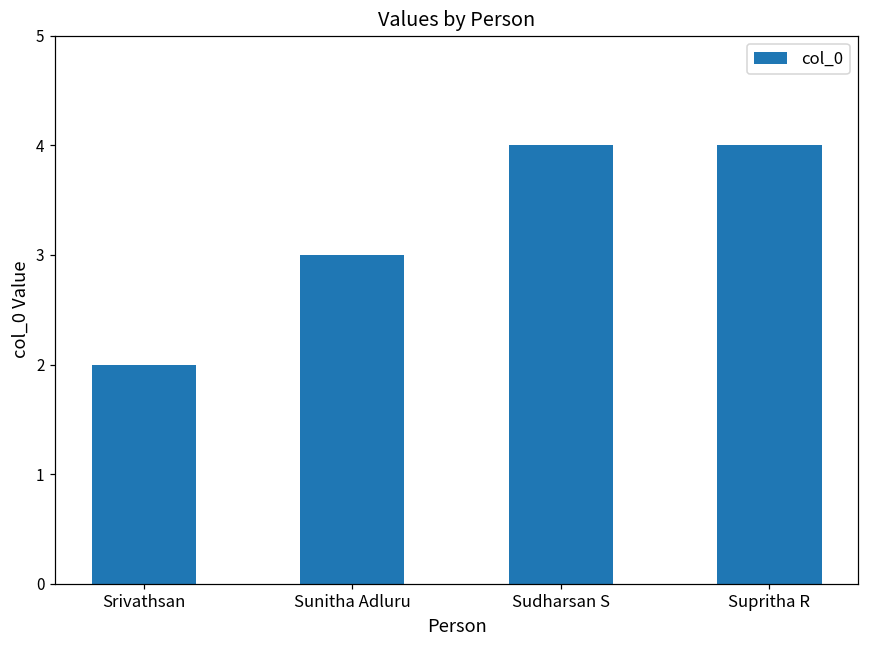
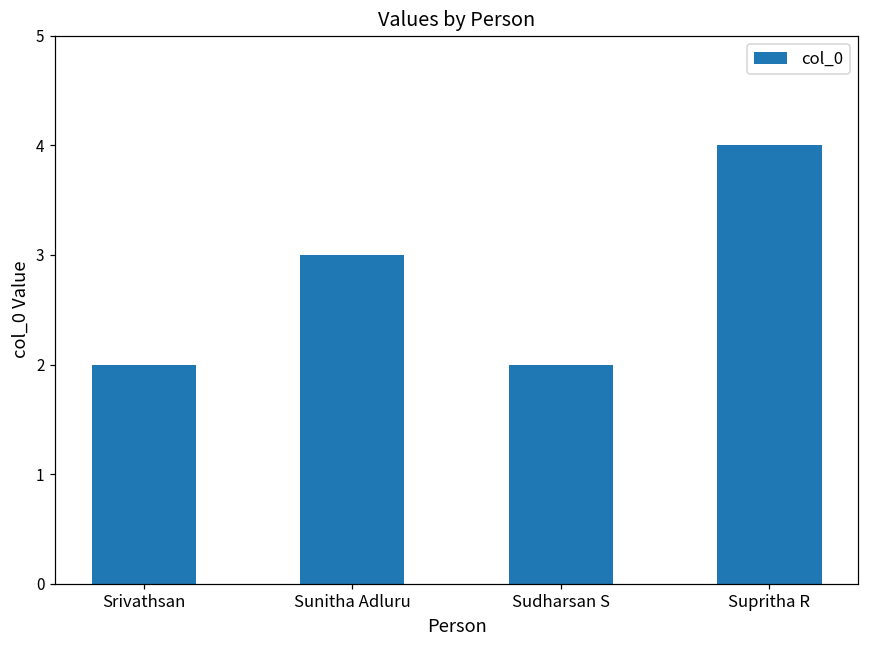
Sudharsan S: 4 -> 2
